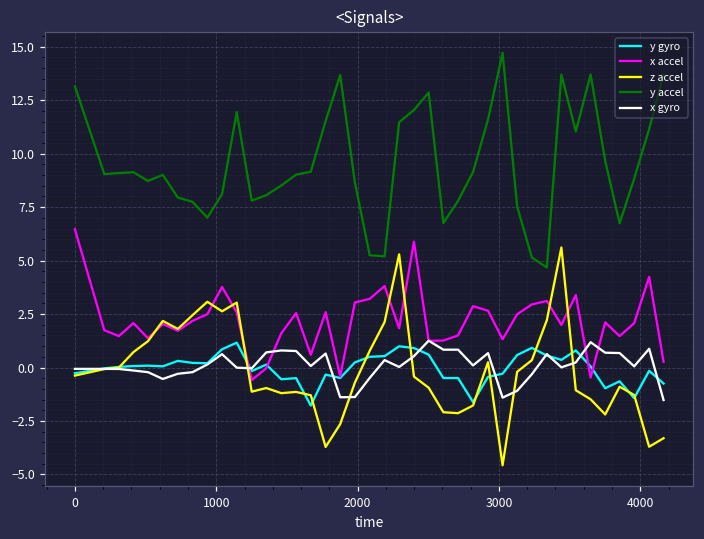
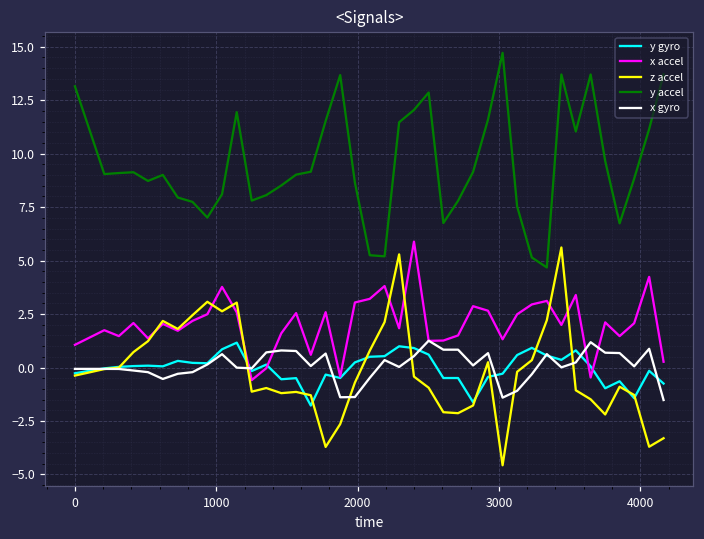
x accel, 0: 6.5 -> 1.1
